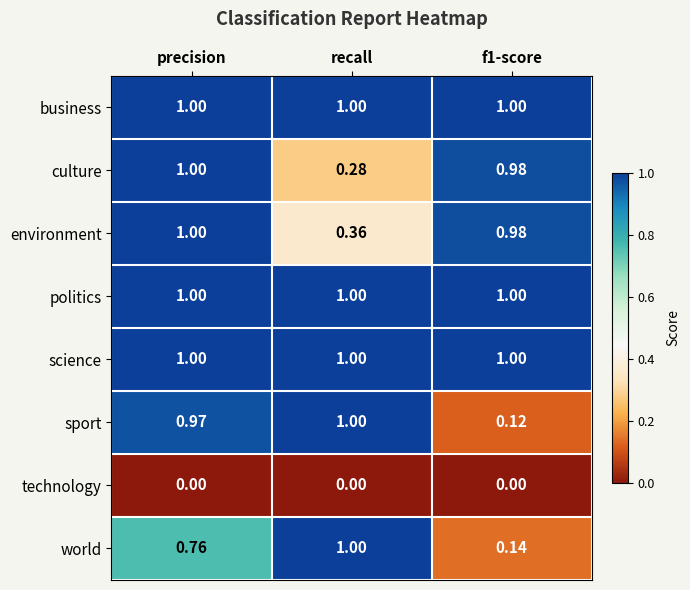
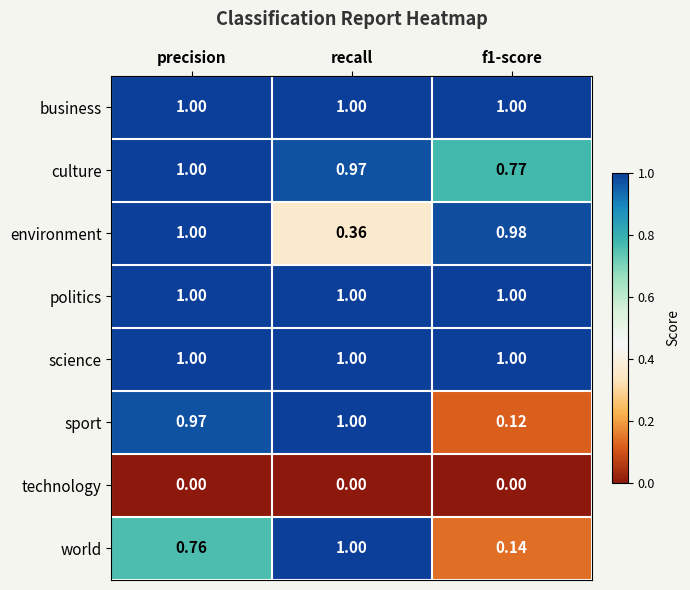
culture, recall: 0.28 -> 0.97
culture, f1-score: 0.98 -> 0.77
